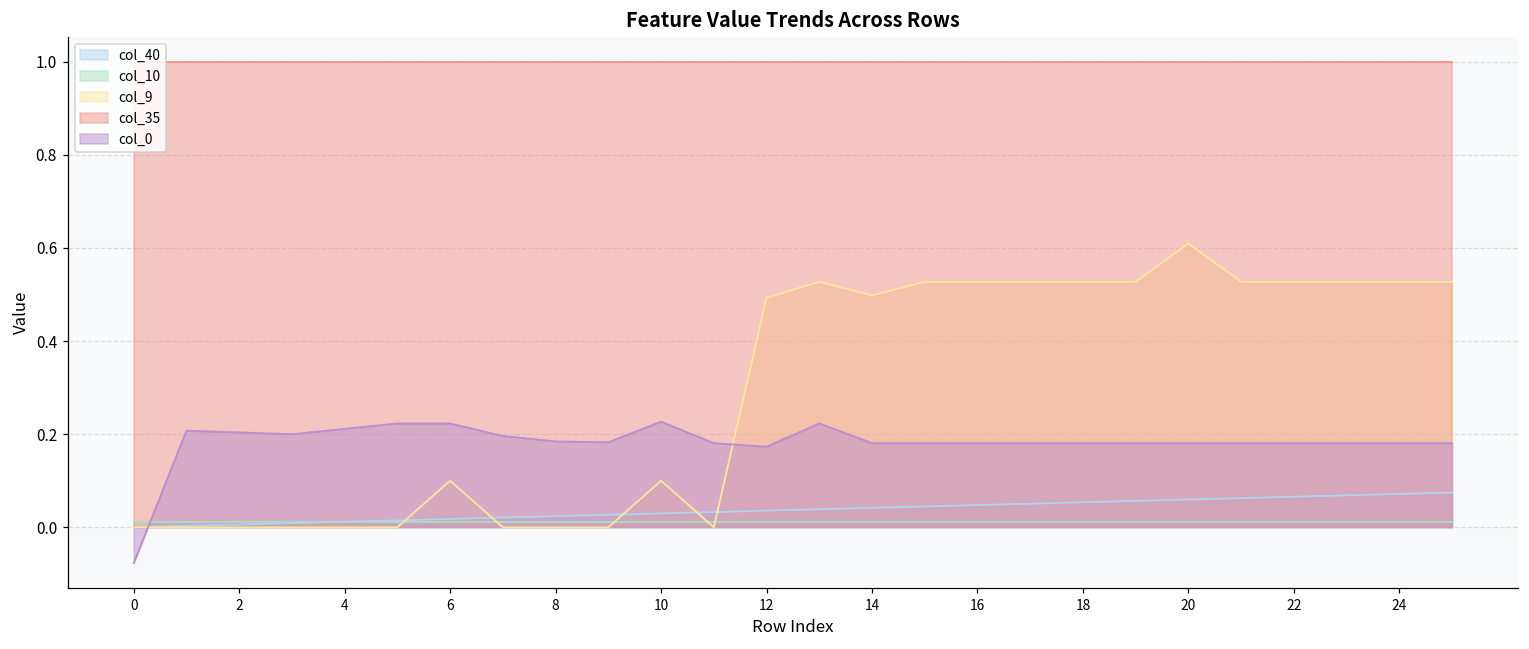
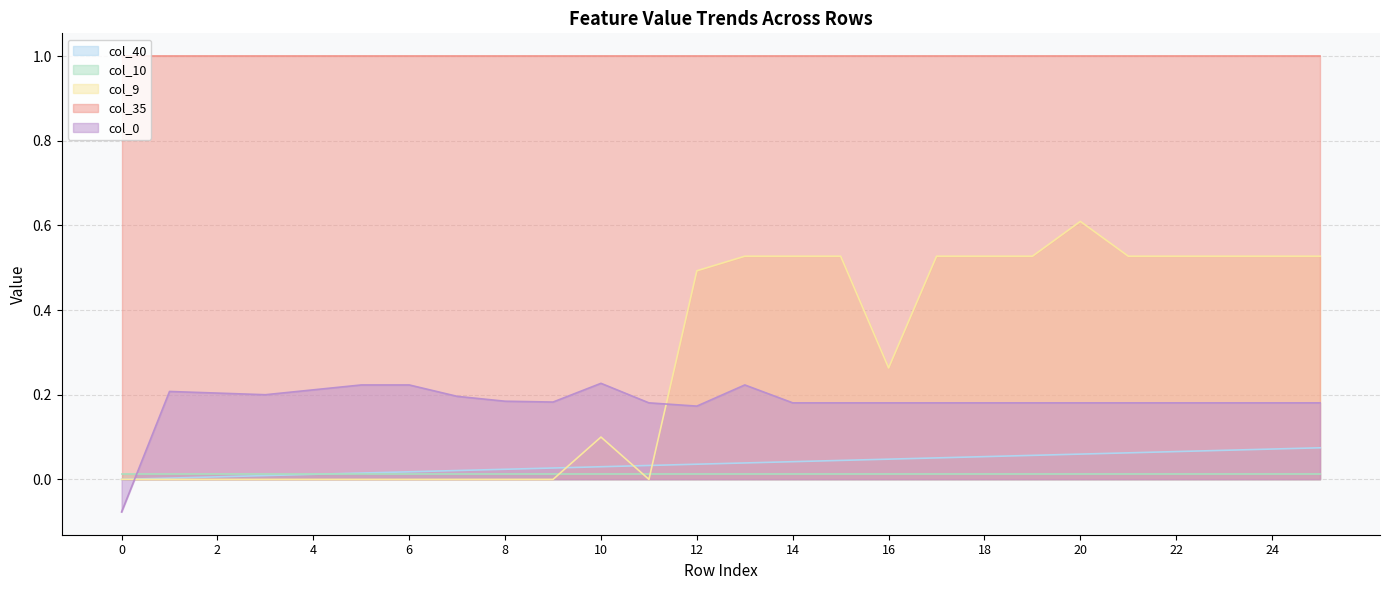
col_9, 6: 0.1 -> 0.0
col_9, 14: 0.50 -> 0.53
col_9, 16: 0.53 -> 0.26
